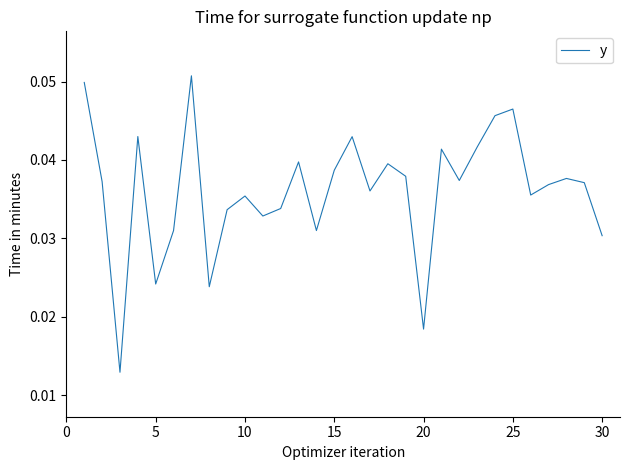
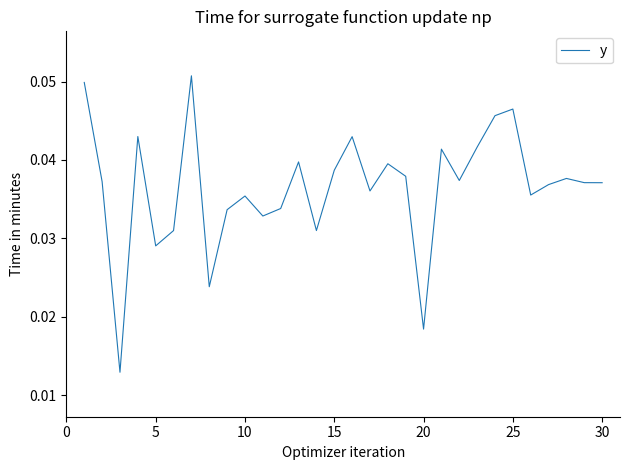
5: 0.024 -> 0.029
30: 0.030 -> 0.037
